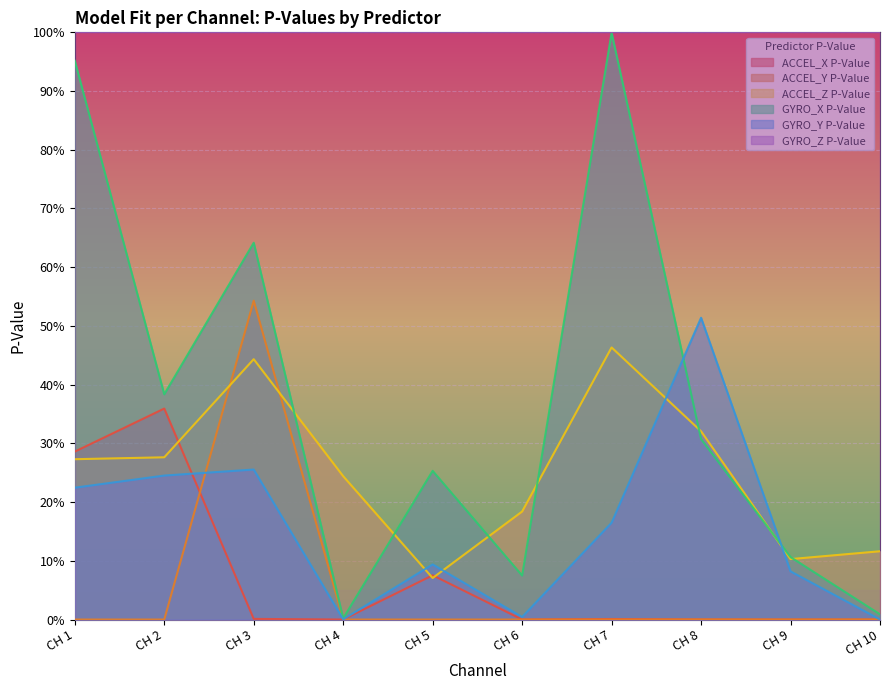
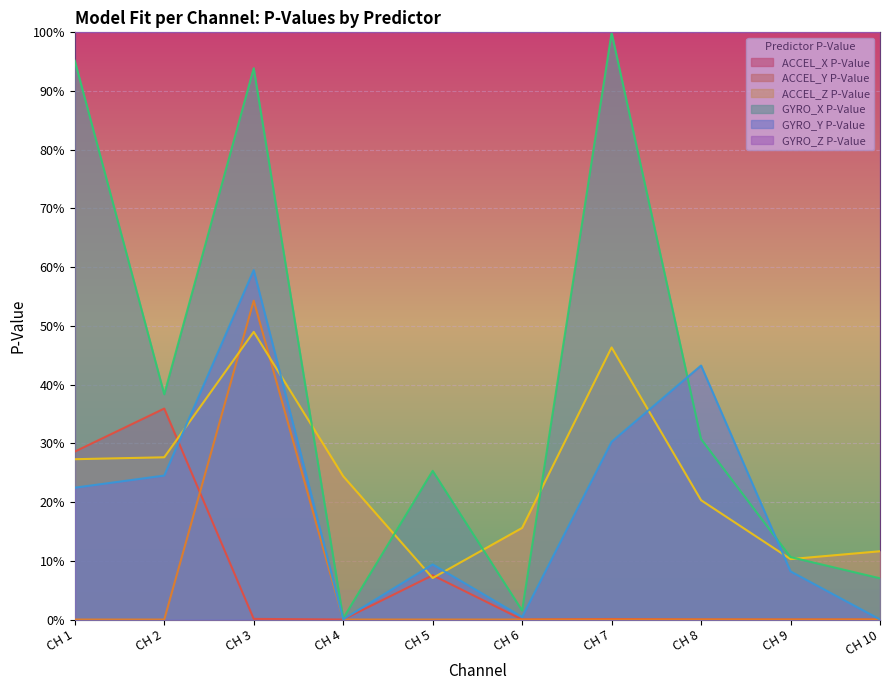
ACCEL_Z P-Value, CH 3: 44% -> 49%
GYRO_X P-Value, CH 3: 64% -> 94%
GYRO_Y P-Value, CH 3: 26% -> 60%
ACCEL_Z P-Value, CH 6: 18% -> 16%
GYRO_X P-Value, CH 6: 7% -> 2%
GYRO_Y P-Value, CH 7: 16% -> 30%
ACCEL_Z P-Value, CH 8: 32% -> 20%
GYRO_Y P-Value, CH 8: 51% -> 43%
GYRO_X P-Value, CH 10: 1% -> 7%
